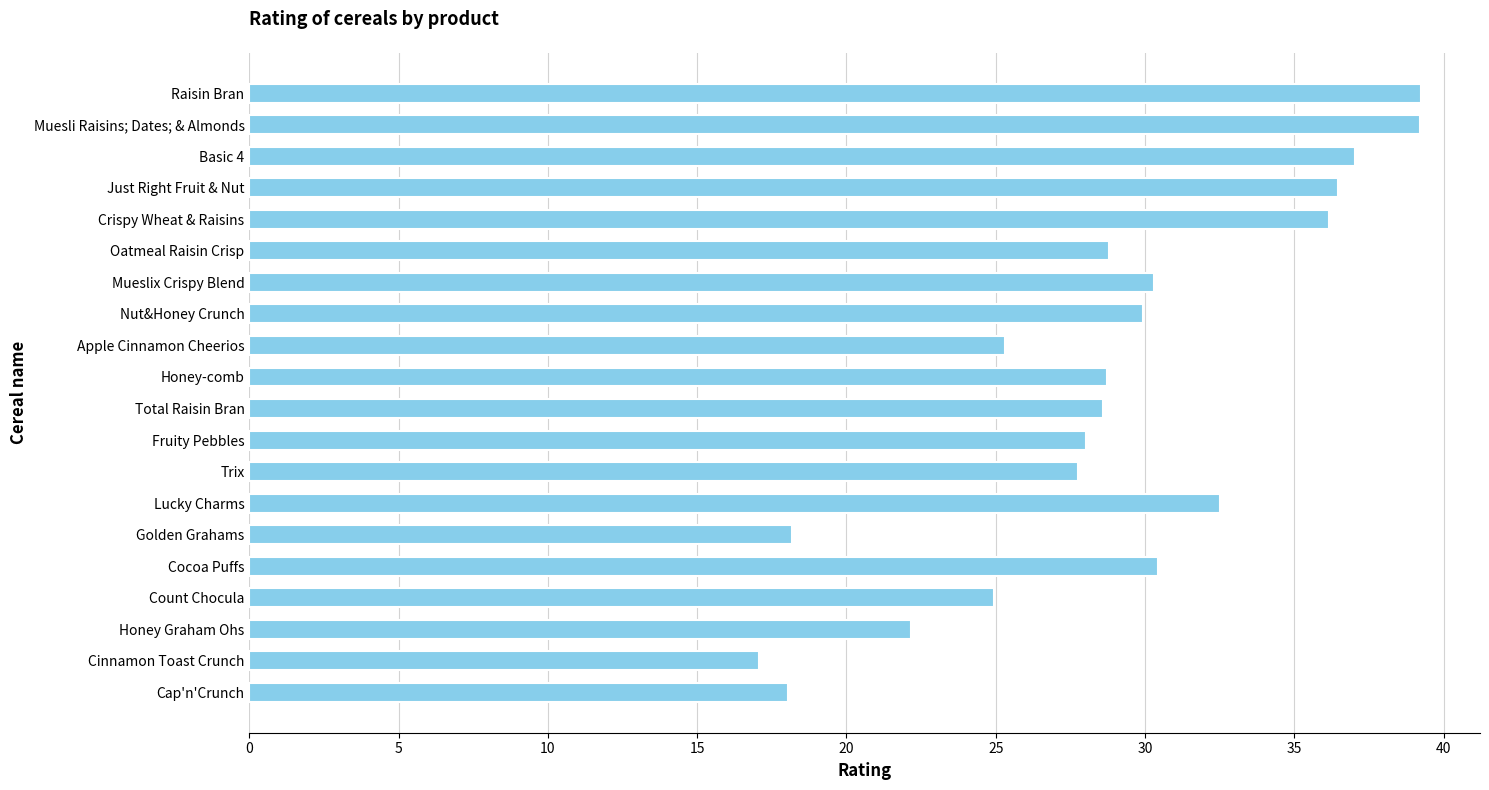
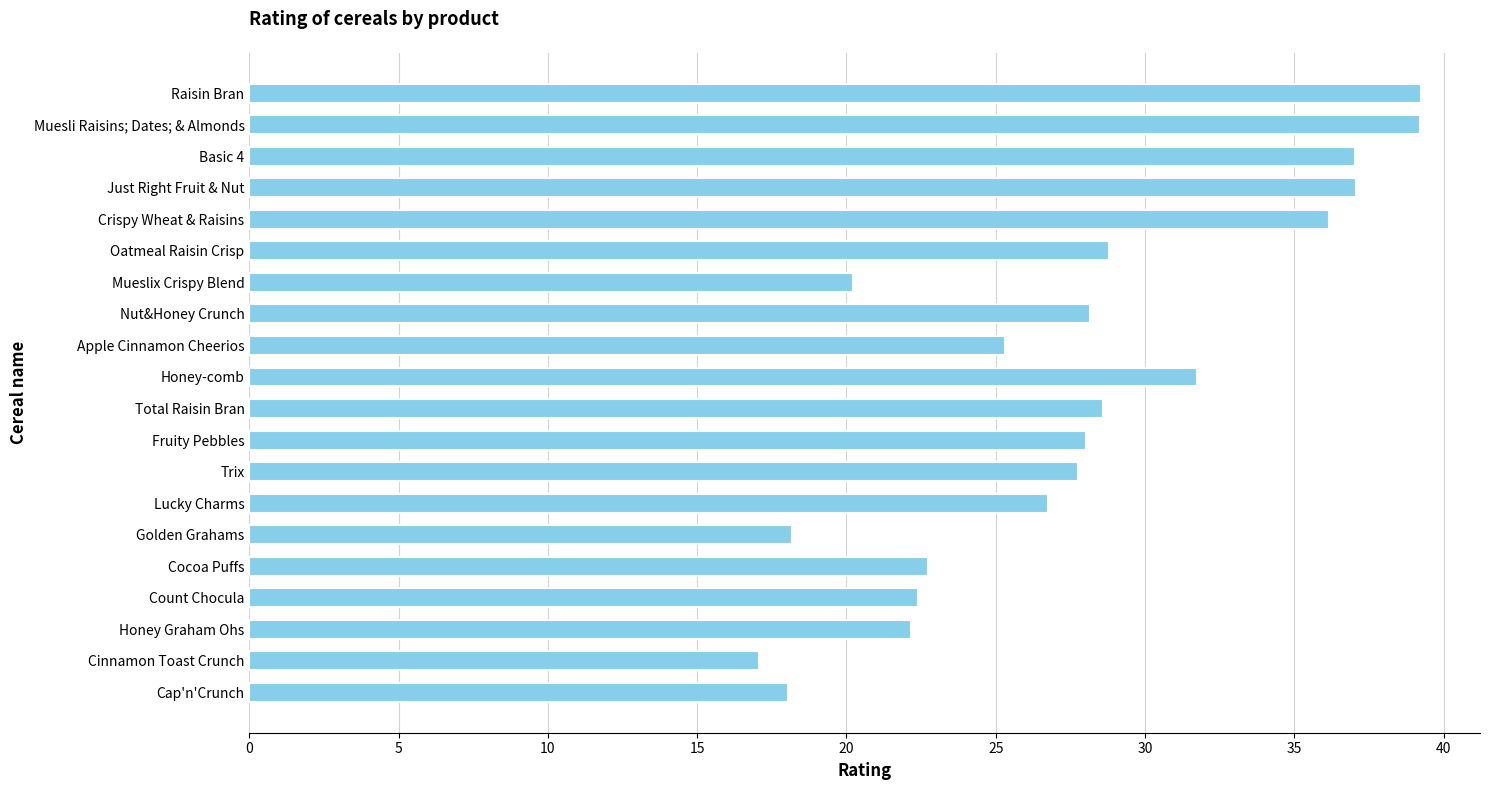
Just Right Fruit & Nut: 36.5 -> 37.1
Mueslix Crispy Blend: 30.3 -> 20.2
Nut&Honey Crunch: 29.9 -> 28.2
Honey-comb: 28.7 -> 31.7
Lucky Charms: 32.5 -> 26.7
Cocoa Puffs: 30.4 -> 22.7
Count Chocula: 24.9 -> 22.4
